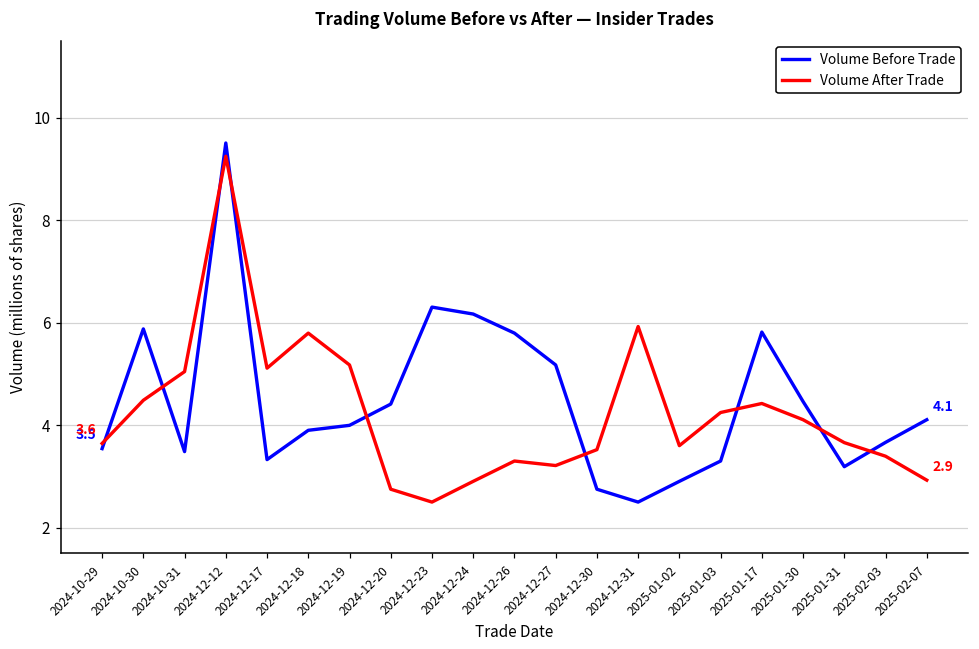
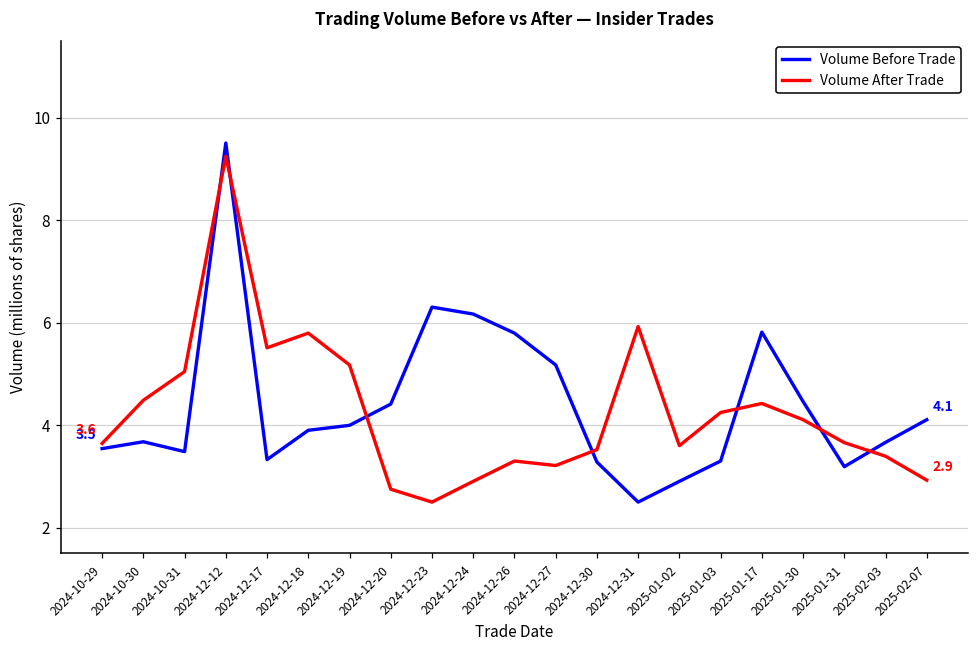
Volume Before Trade, 2024-10-30: 5.9 -> 3.7
Volume After Trade, 2024-12-17: 5.1 -> 5.5
Volume Before Trade, 2024-12-30: 2.7 -> 3.3
